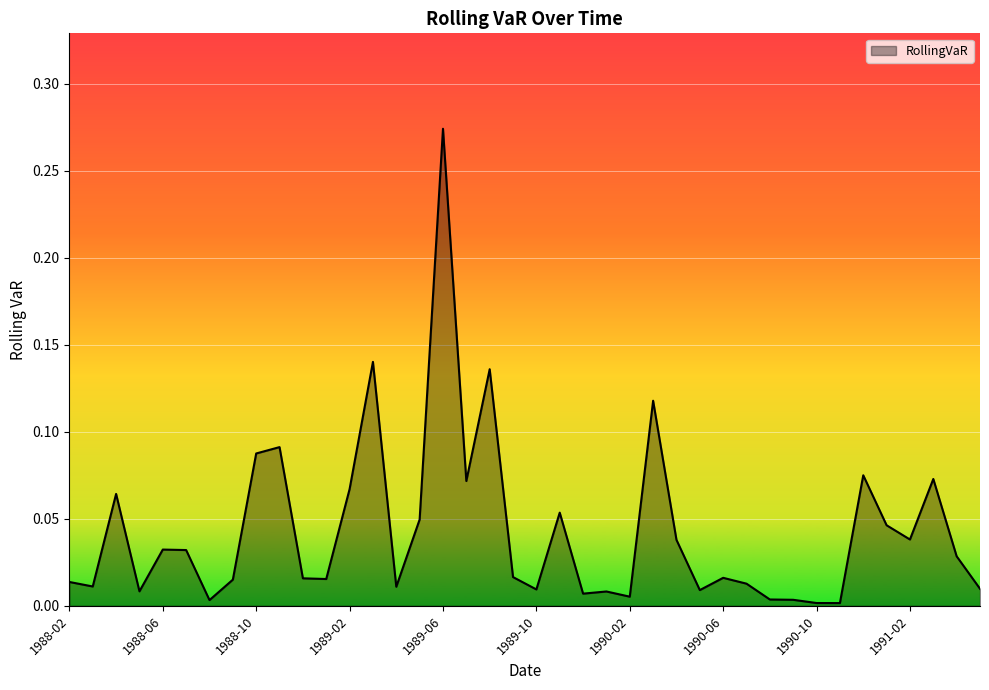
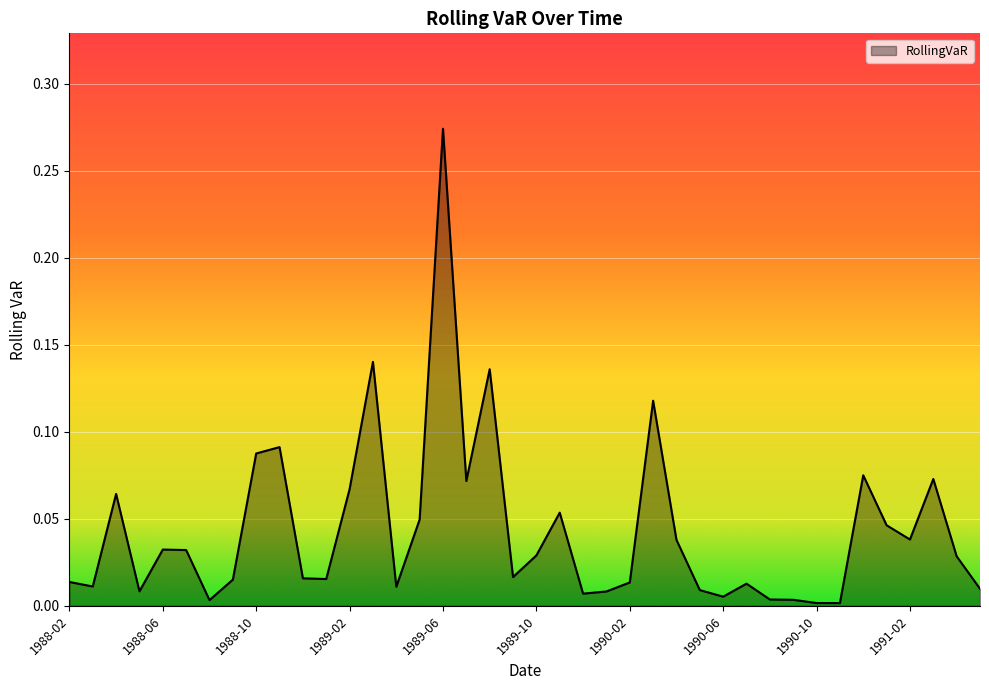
1989-10: 0.009 -> 0.029
1990-02: 0.005 -> 0.013
1990-06: 0.016 -> 0.005
